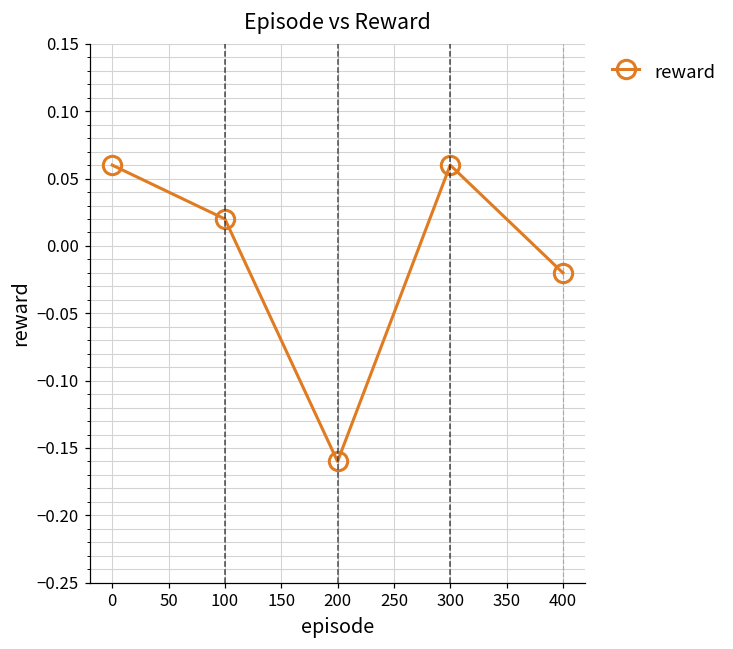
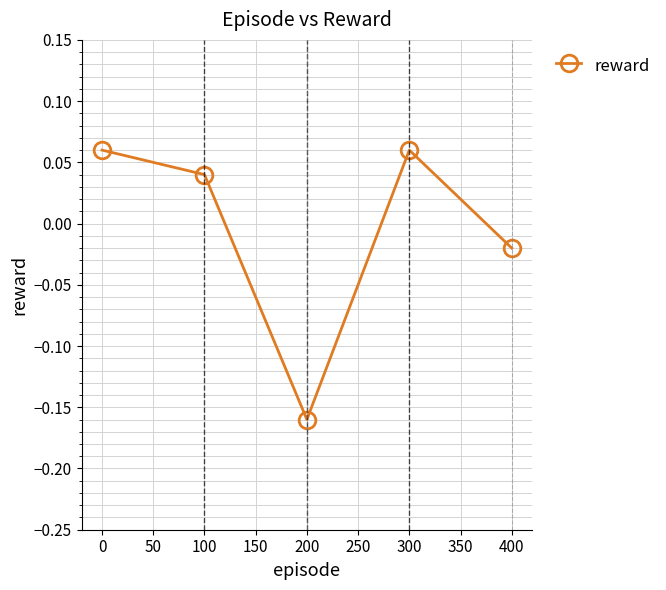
100: 0.02 -> 0.04
